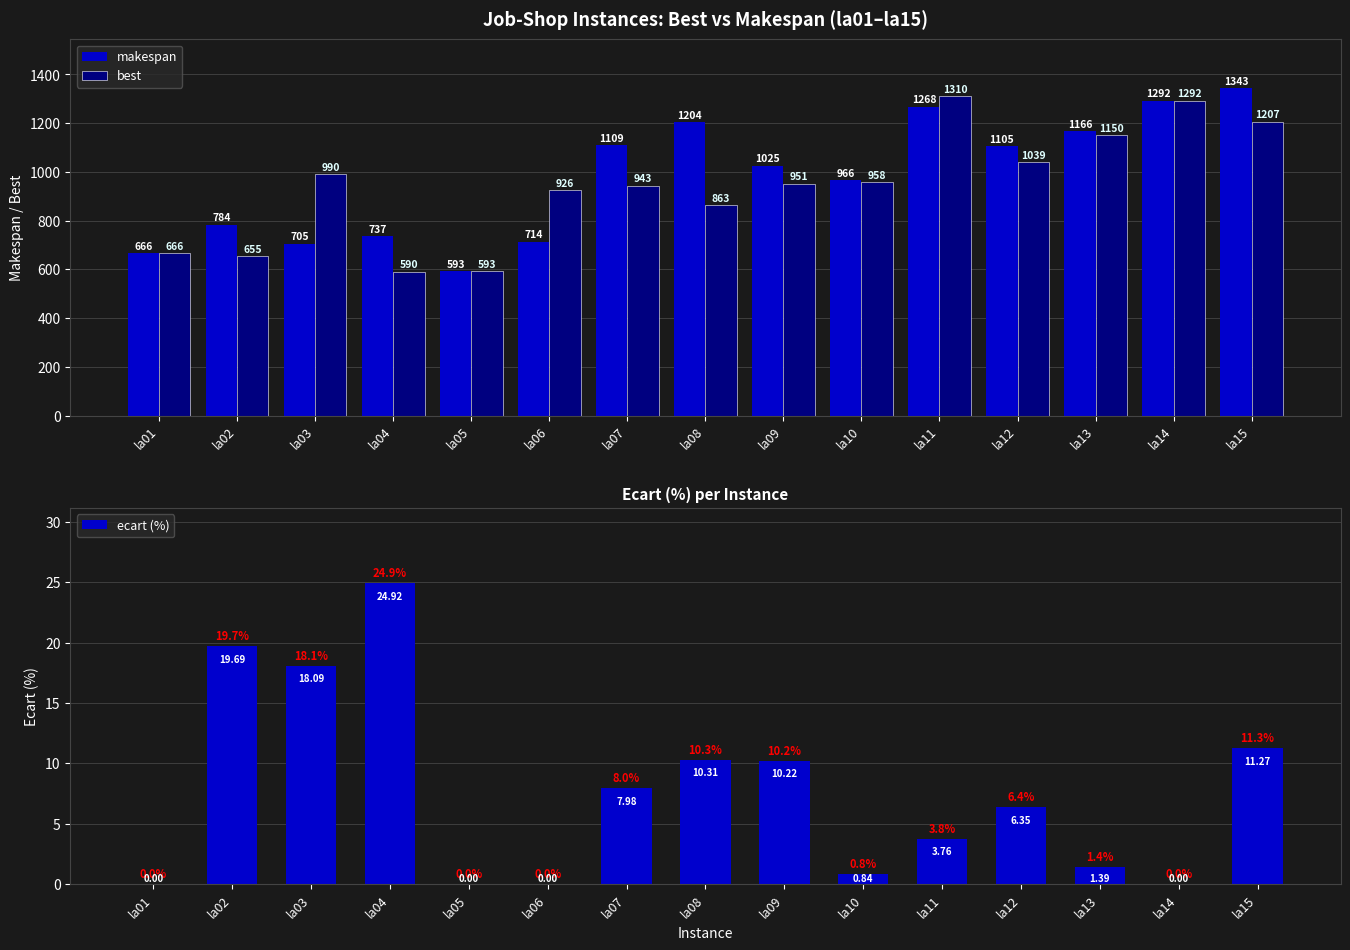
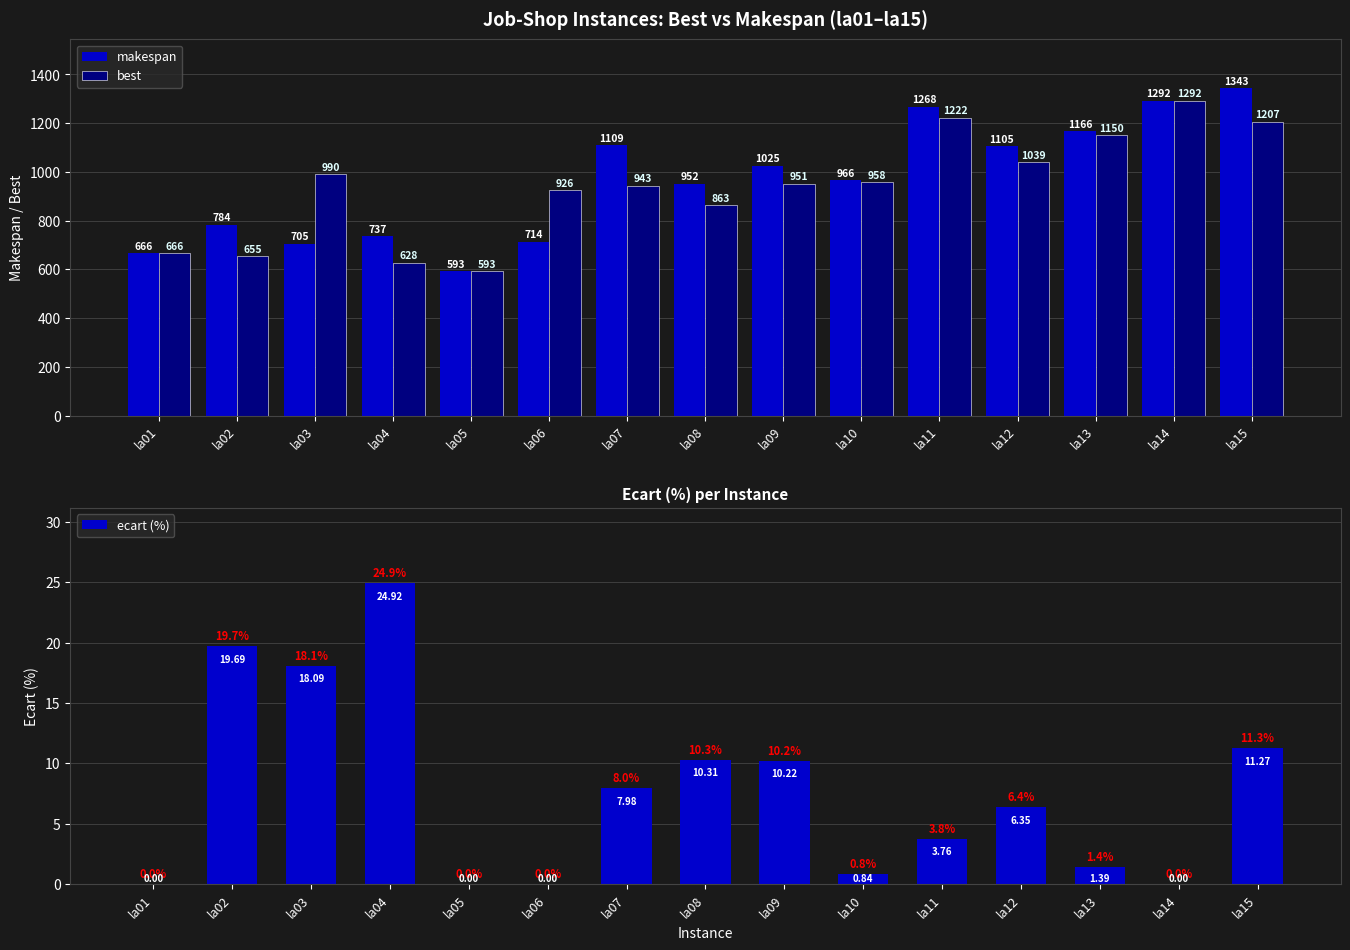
Job-Shop Instances: Best vs Makespan (la01–la15), best, la04: 590 -> 628
Job-Shop Instances: Best vs Makespan (la01–la15), makespan, la08: 1204 -> 952
Job-Shop Instances: Best vs Makespan (la01–la15), best, la11: 1310 -> 1222
